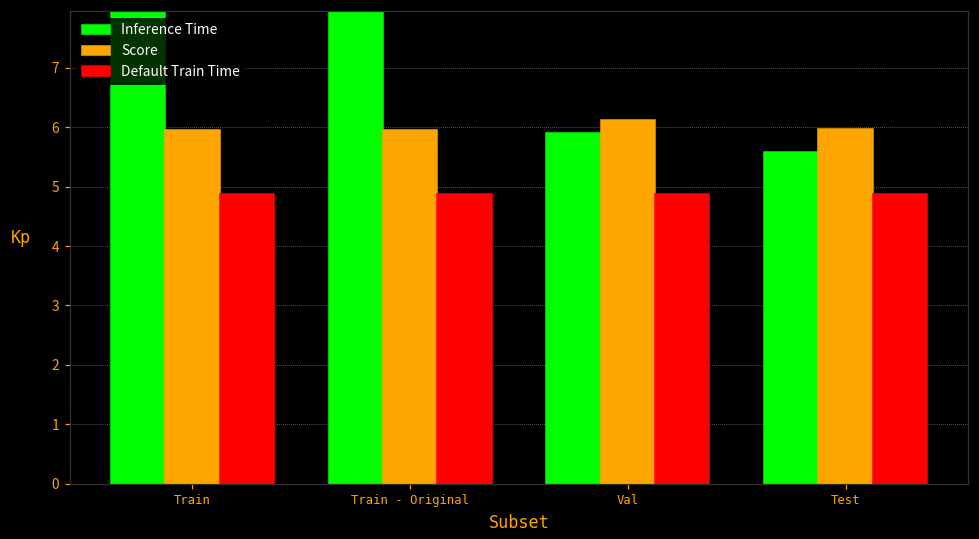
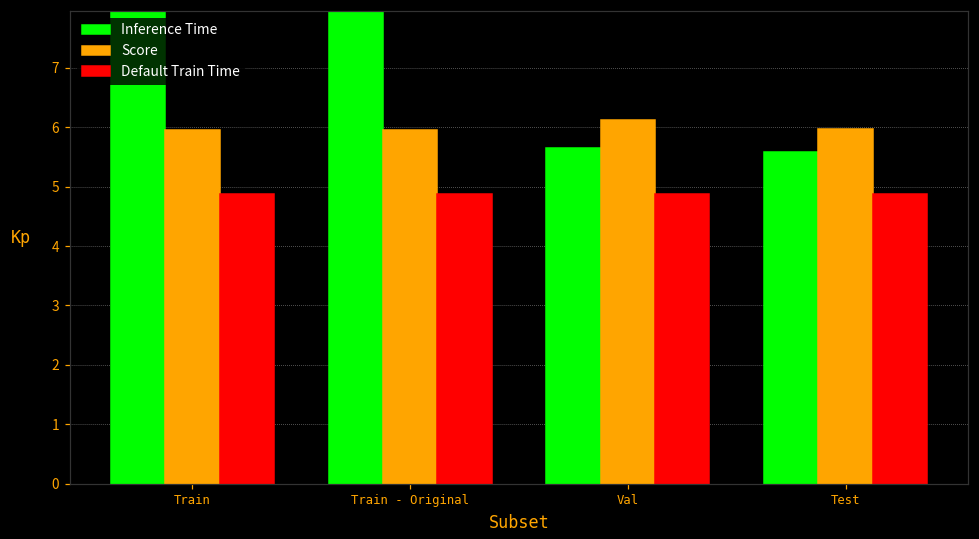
Inference Time, Val: 5.9 -> 5.7
